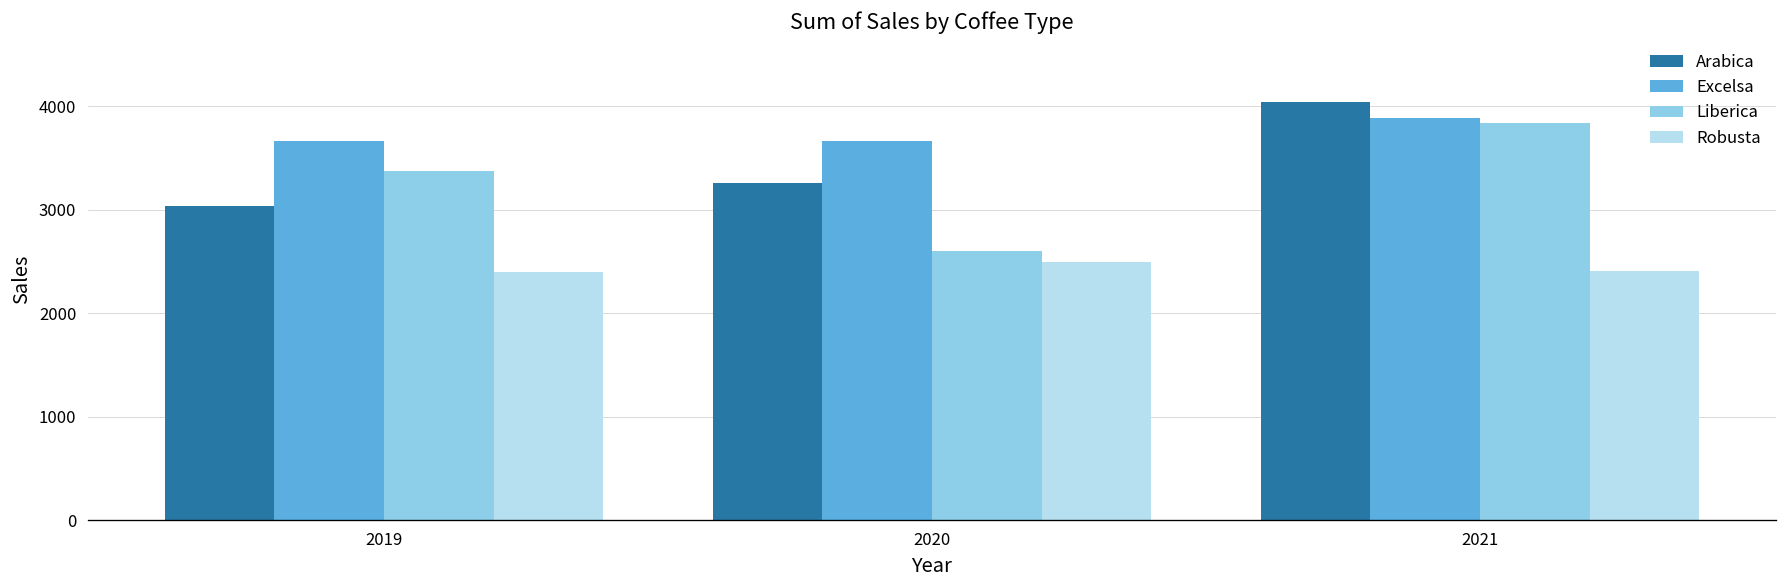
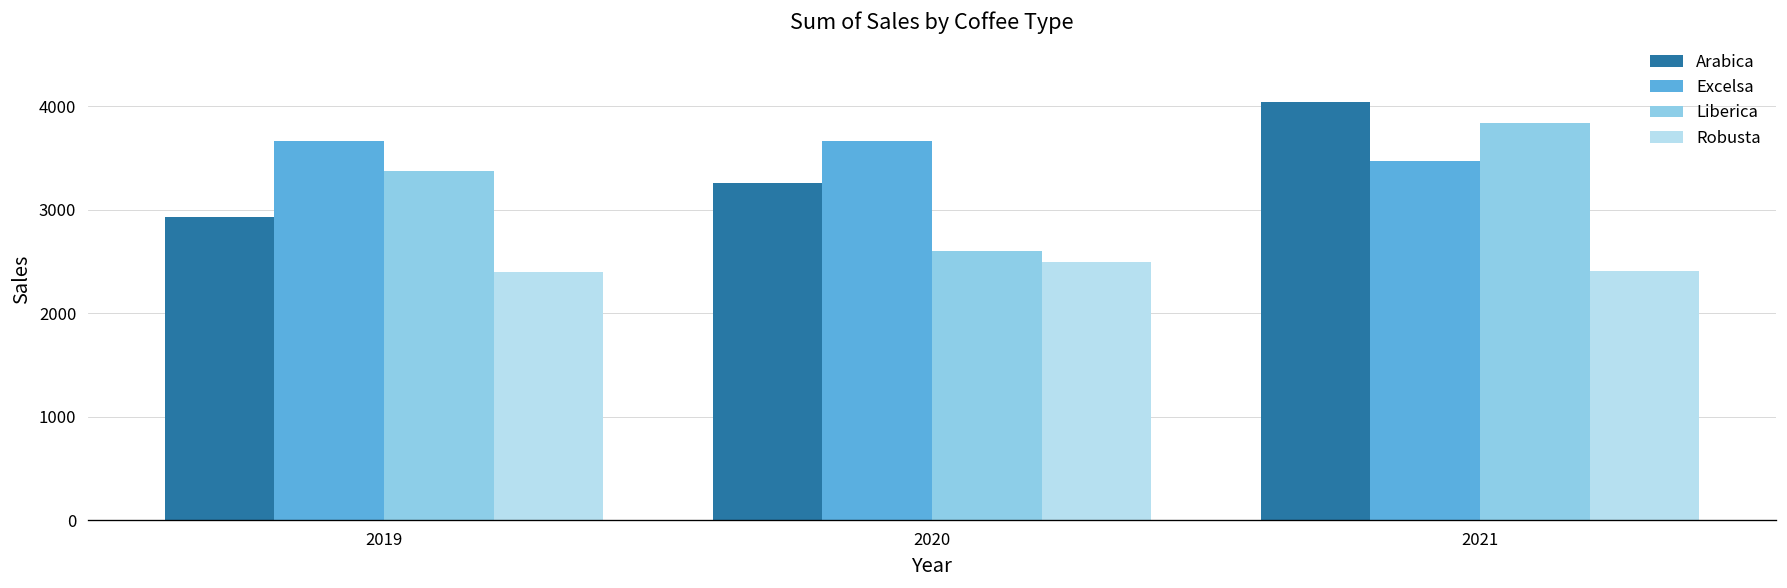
Arabica, 2019: 3000 -> 2900
Excelsa, 2021: 3900 -> 3500
